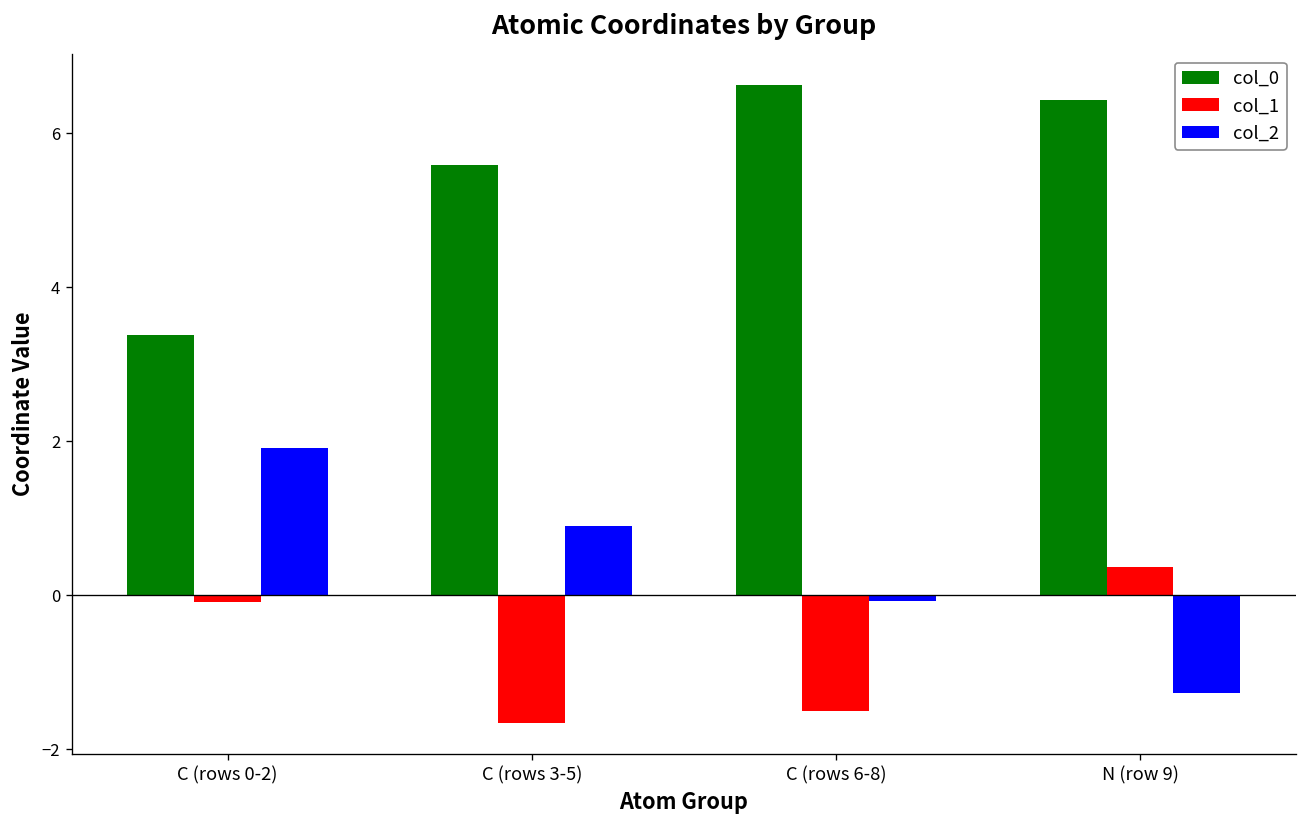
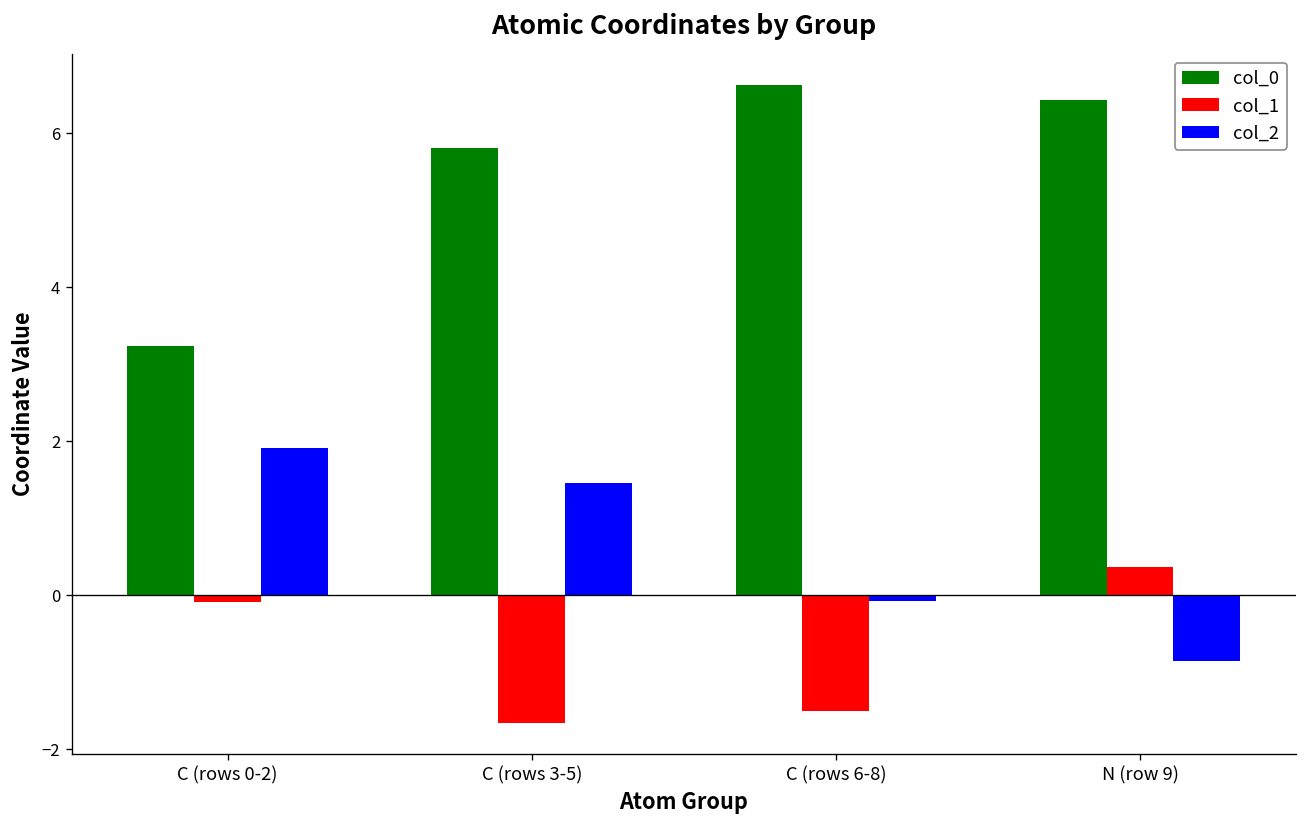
col_0, C (rows 0-2): 3.4 -> 3.2
col_0, C (rows 3-5): 5.6 -> 5.8
col_2, C (rows 3-5): 0.9 -> 1.5
col_2, N (row 9): -1.3 -> -0.9
